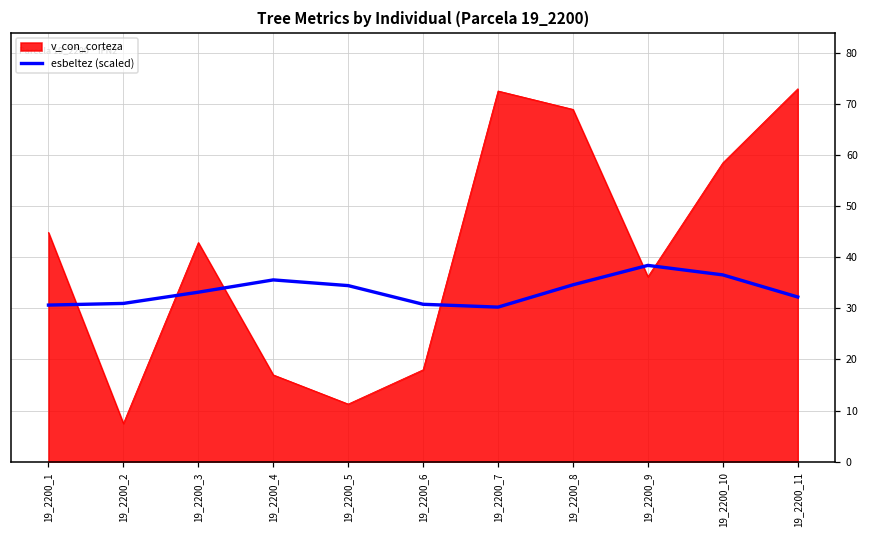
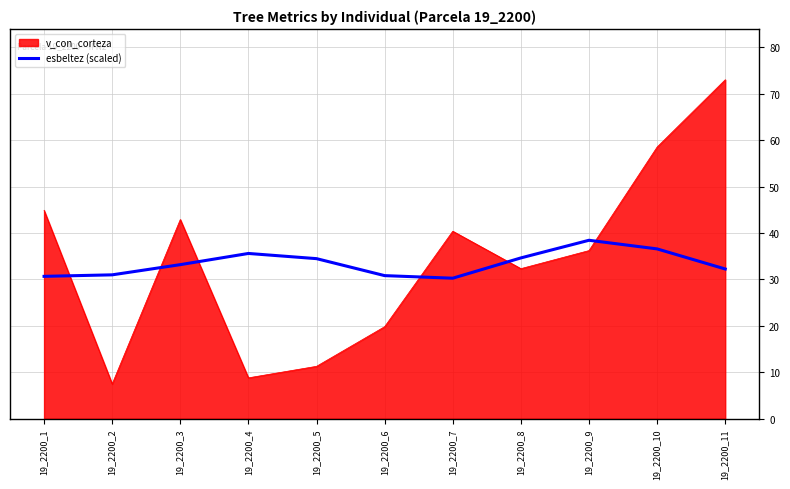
v_con_corteza, 19_2200_4: 17 -> 9
v_con_corteza, 19_2200_6: 18 -> 20
v_con_corteza, 19_2200_7: 73 -> 40
v_con_corteza, 19_2200_8: 69 -> 32
